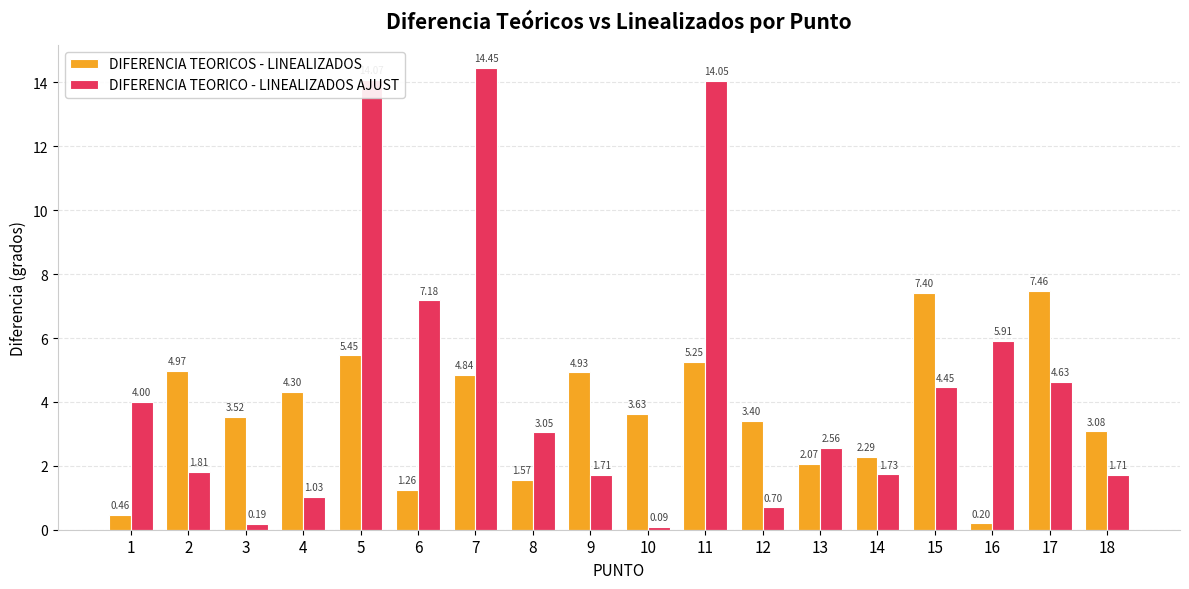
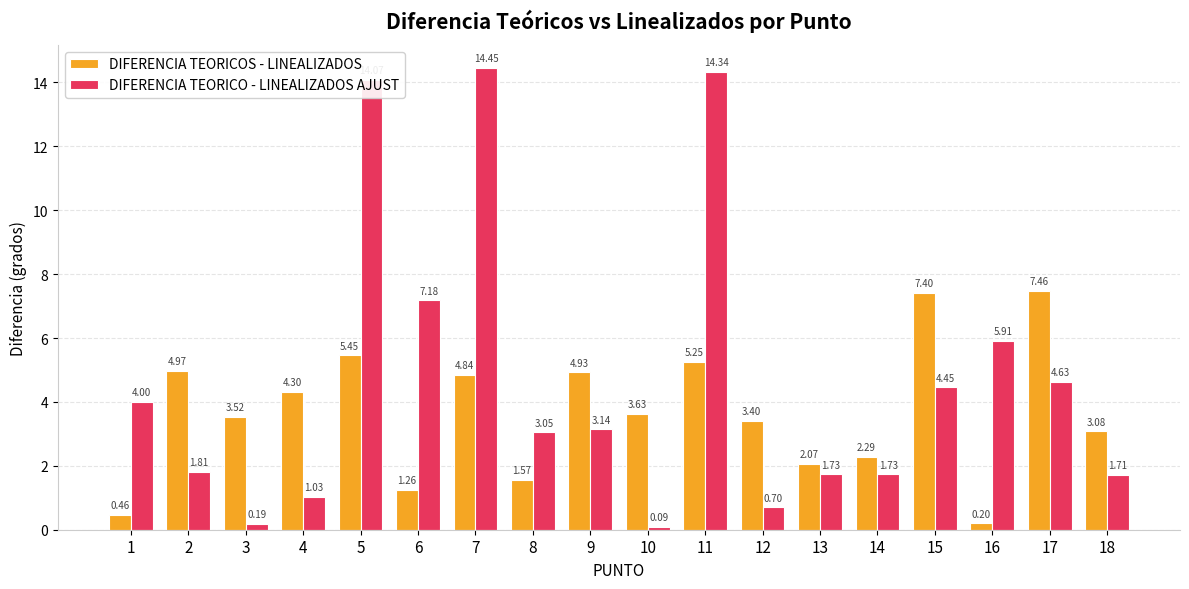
DIFERENCIA TEORICO - LINEALIZADOS AJUST, 9: 1.71 -> 3.14
DIFERENCIA TEORICO - LINEALIZADOS AJUST, 11: 14.05 -> 14.34
DIFERENCIA TEORICO - LINEALIZADOS AJUST, 13: 2.56 -> 1.73
